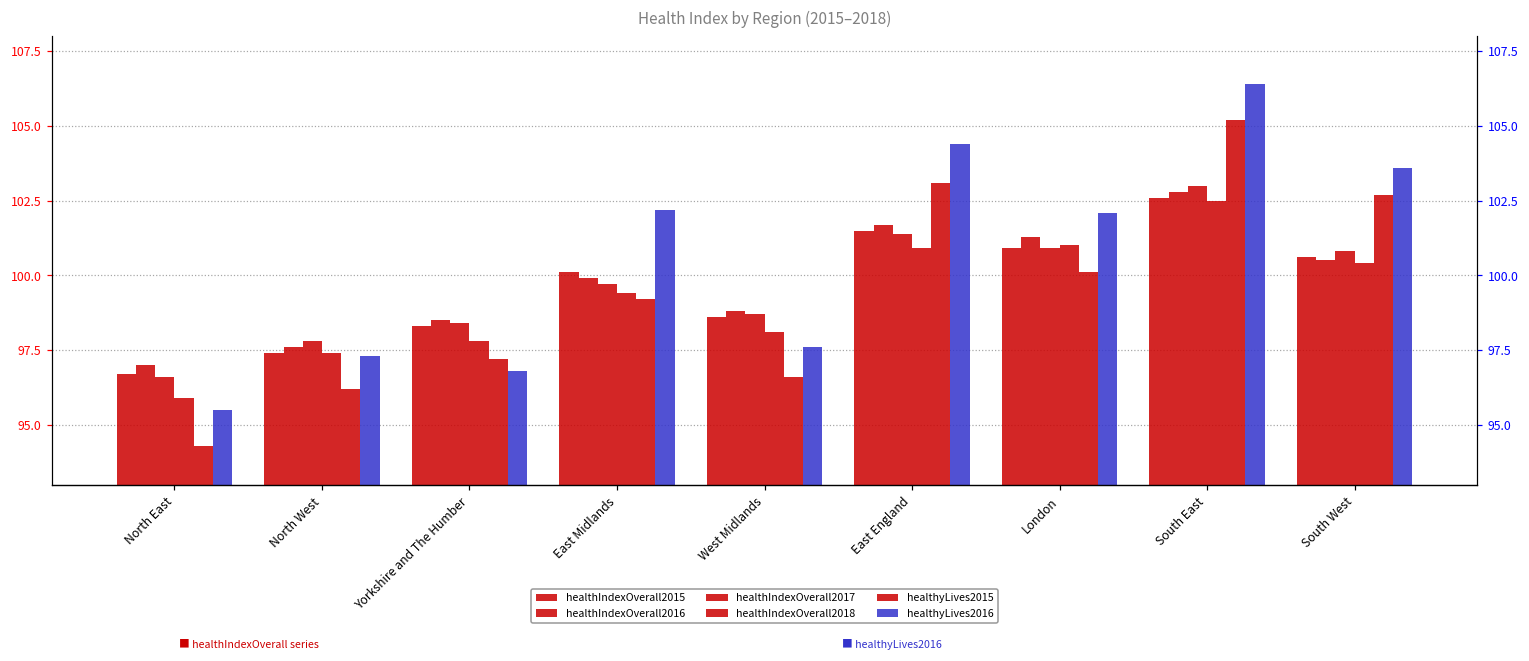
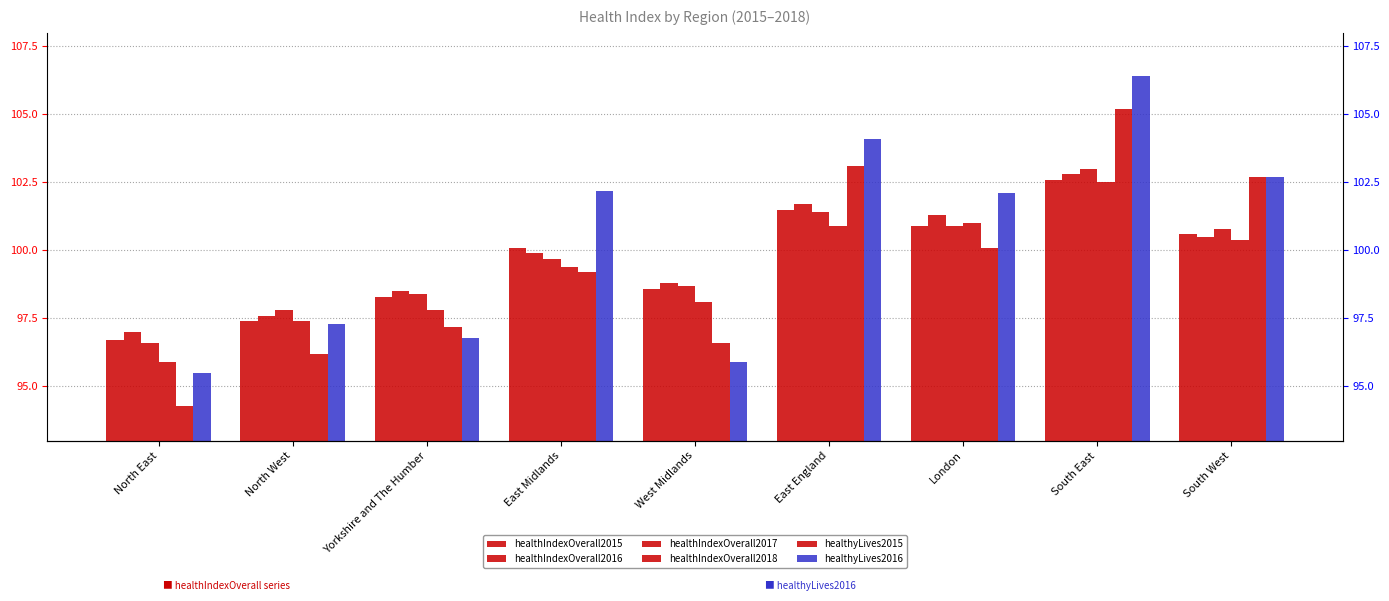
healthyLives2016, West Midlands: 97.6 -> 95.9
healthyLives2016, East England: 104.4 -> 104.1
healthyLives2016, South West: 103.6 -> 102.7
